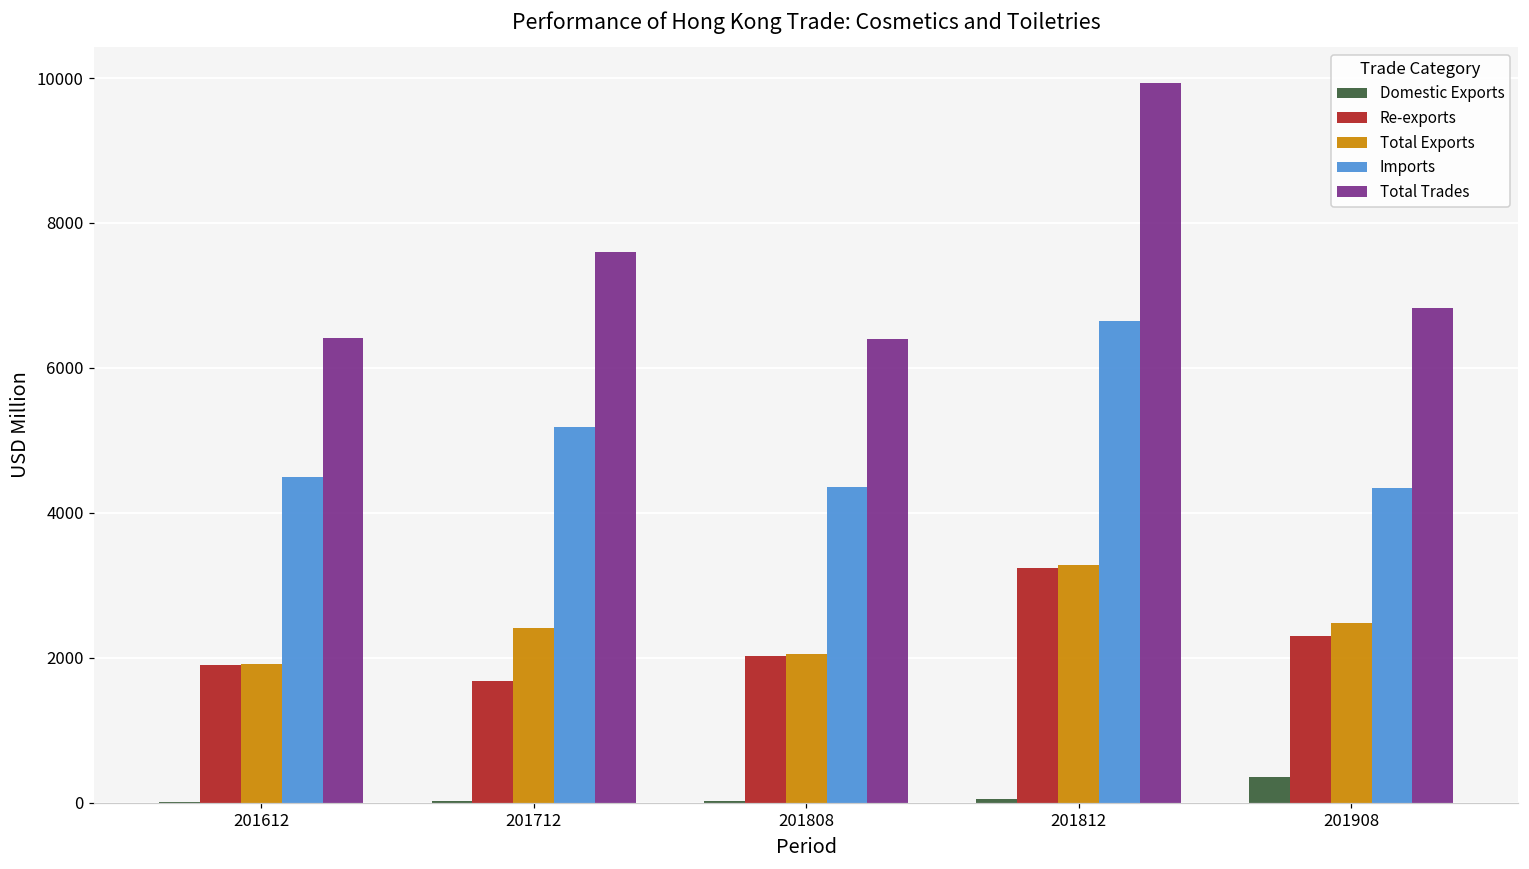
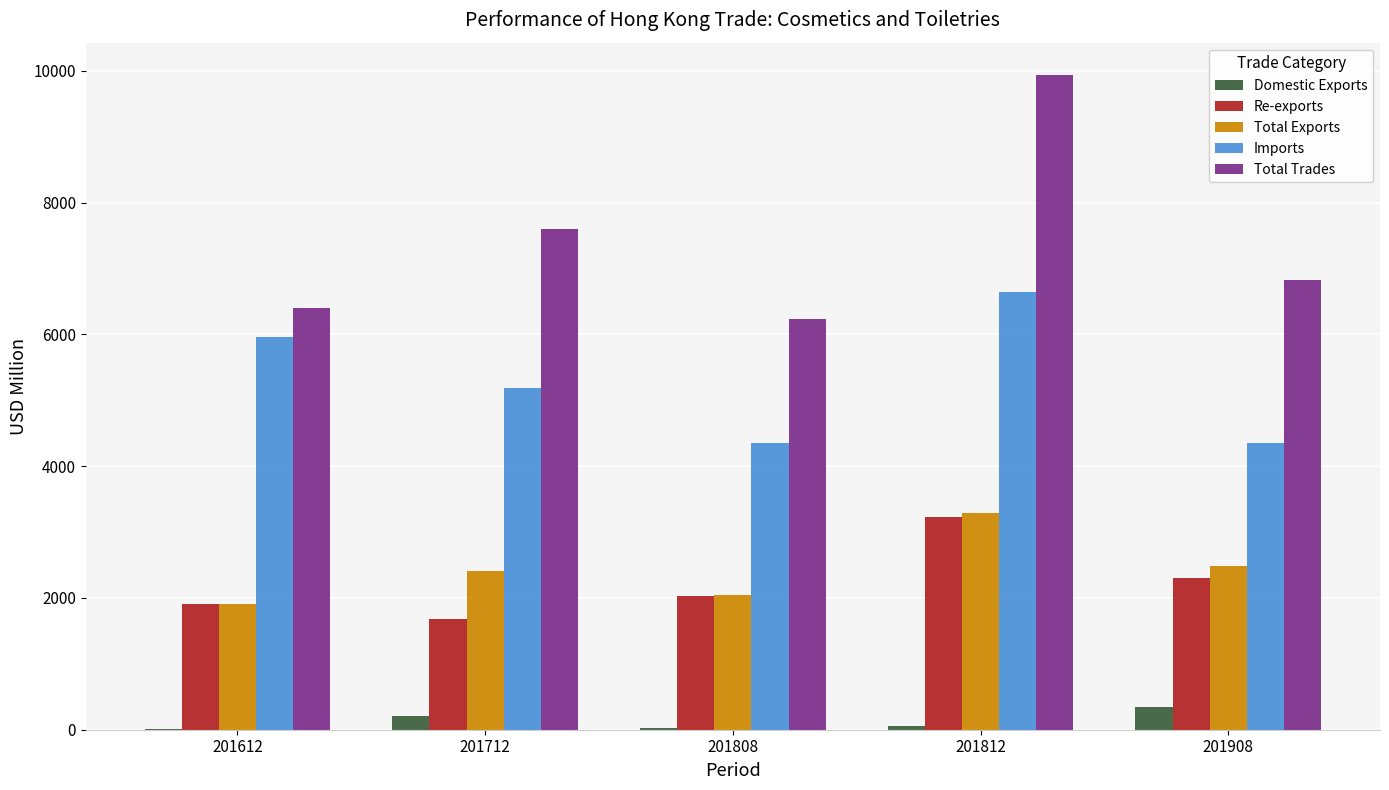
Imports, 201612: 4500 -> 6000
Domestic Exports, 201712: 0 -> 200
Total Trades, 201808: 6400 -> 6200
